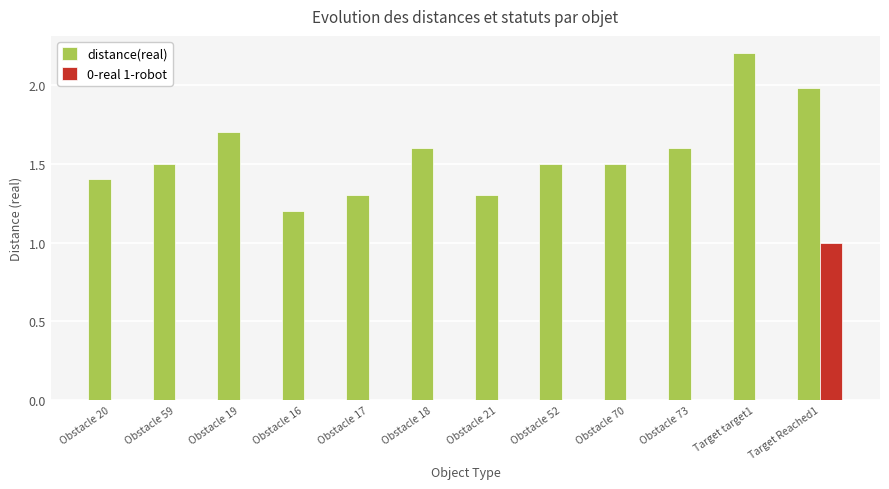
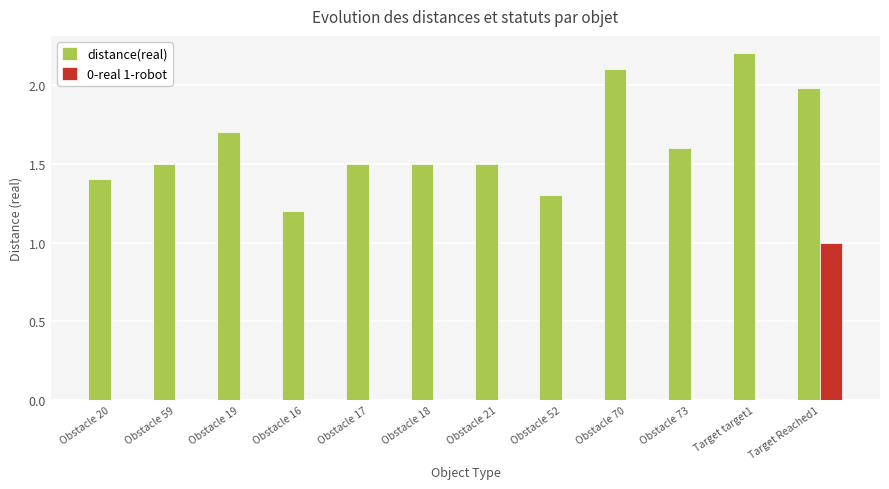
distance(real), Obstacle 17: 1.3 -> 1.5
distance(real), Obstacle 18: 1.6 -> 1.5
distance(real), Obstacle 21: 1.3 -> 1.5
distance(real), Obstacle 52: 1.5 -> 1.3
distance(real), Obstacle 70: 1.5 -> 2.1
